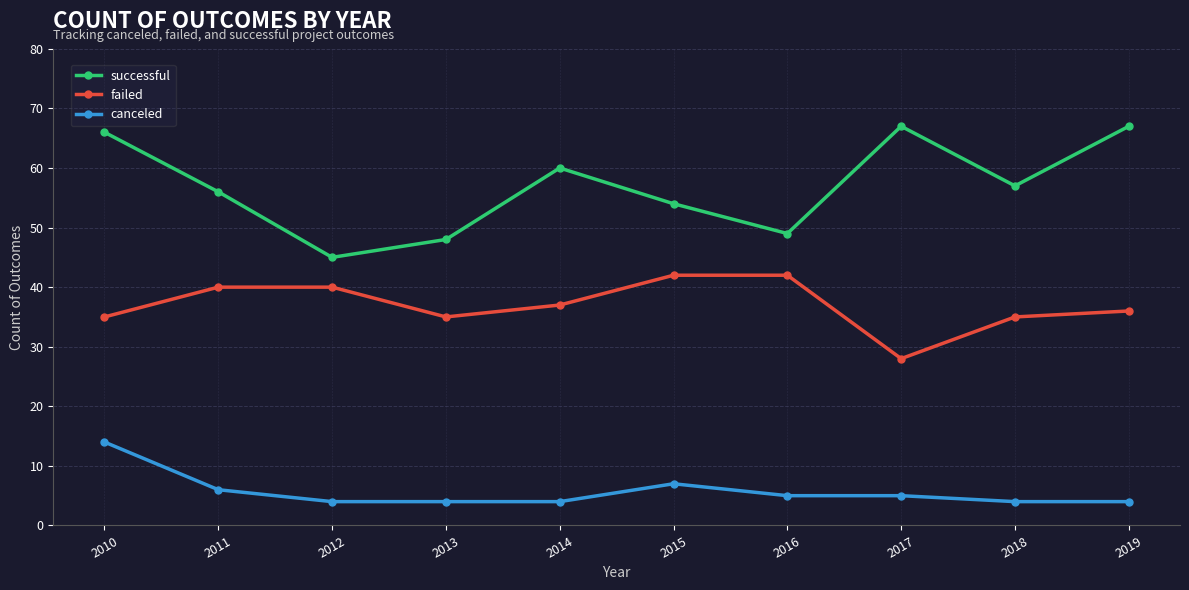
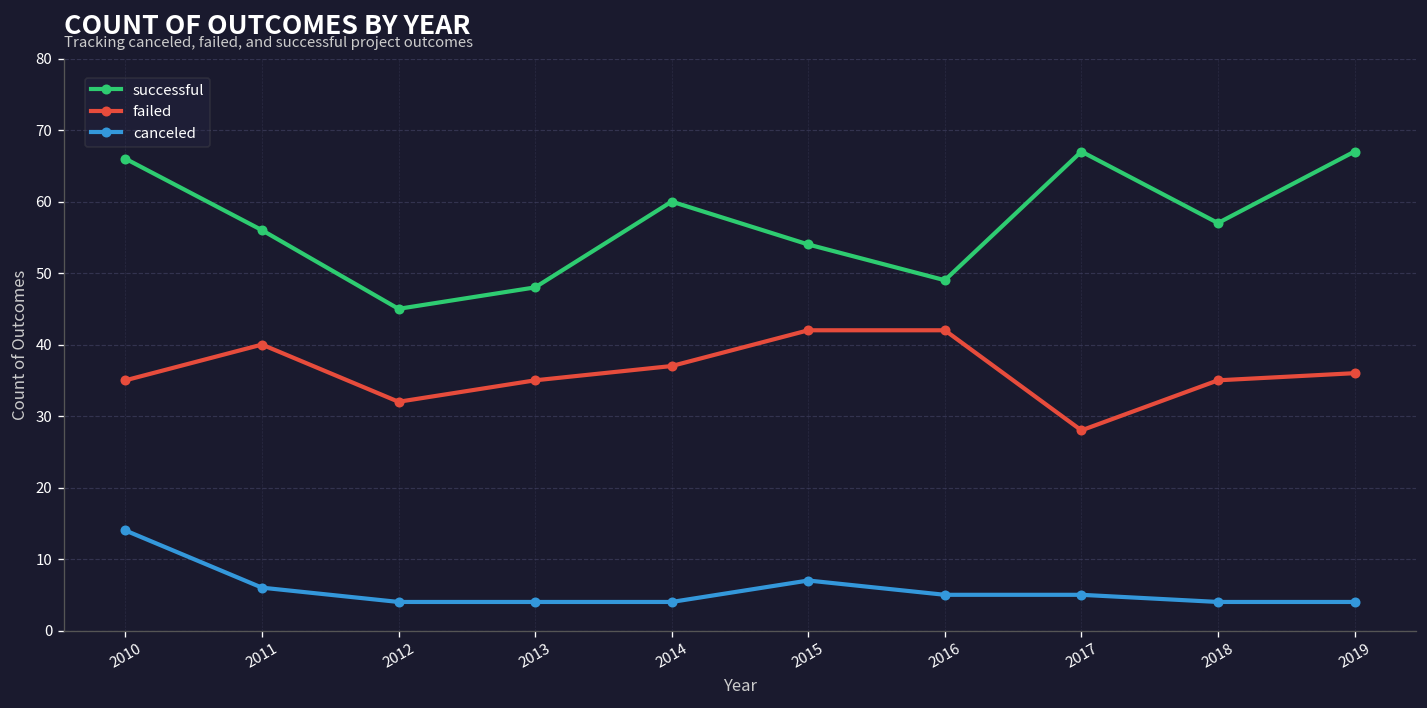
failed, 2012: 40 -> 32
